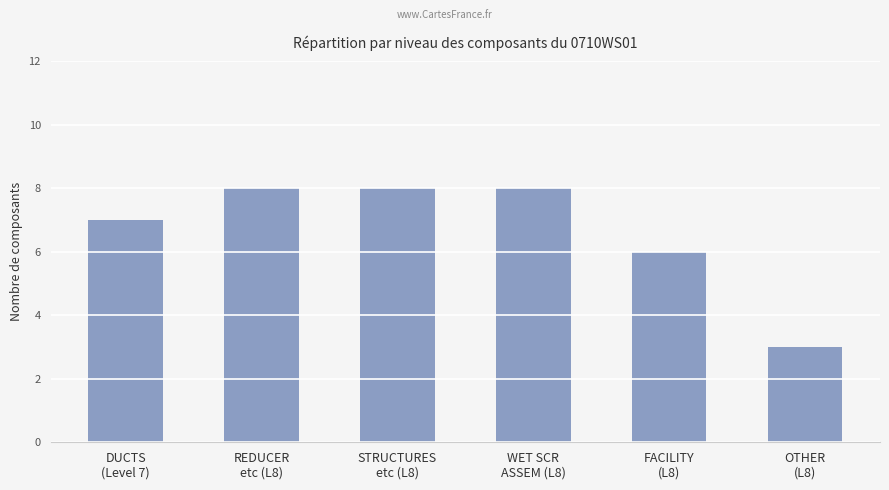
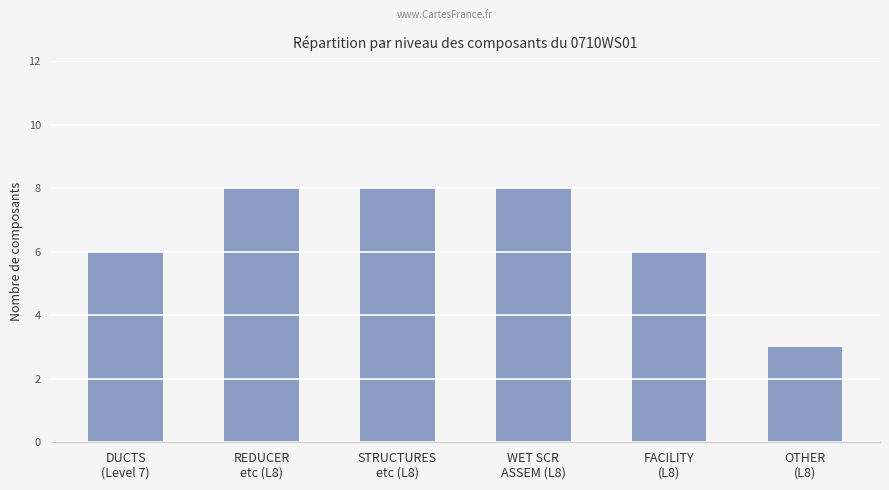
DUCTS (Level 7): 7 -> 6
